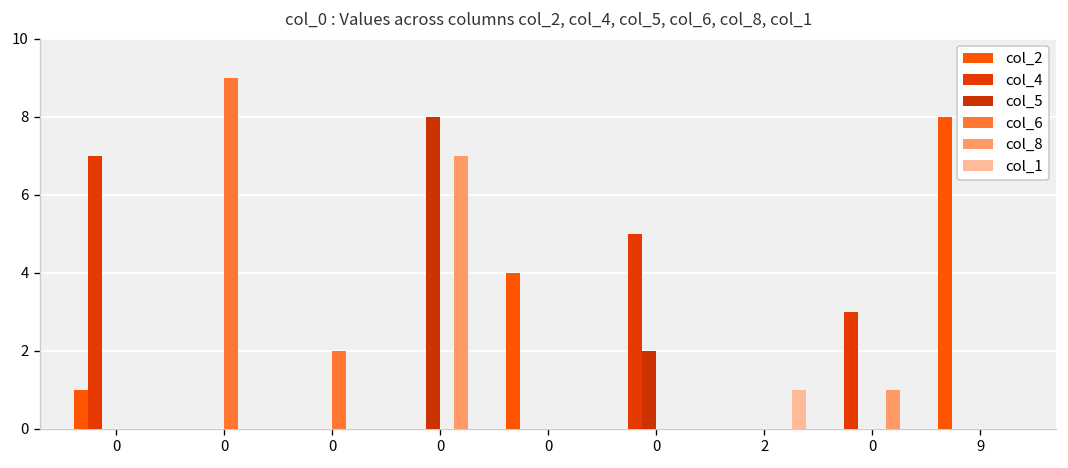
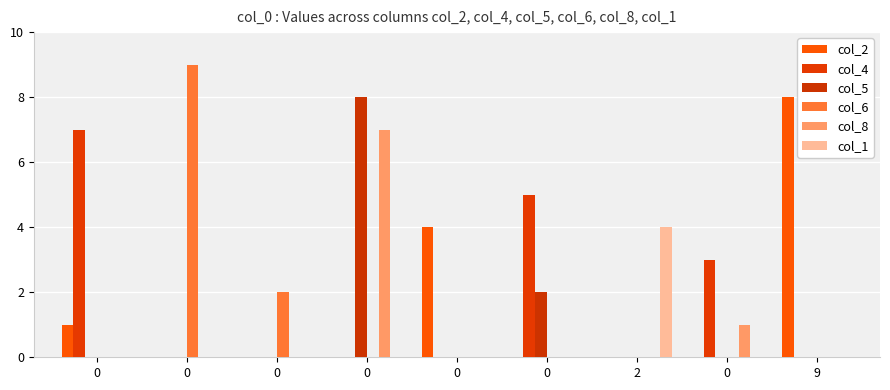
col_1, 2: 1 -> 4
